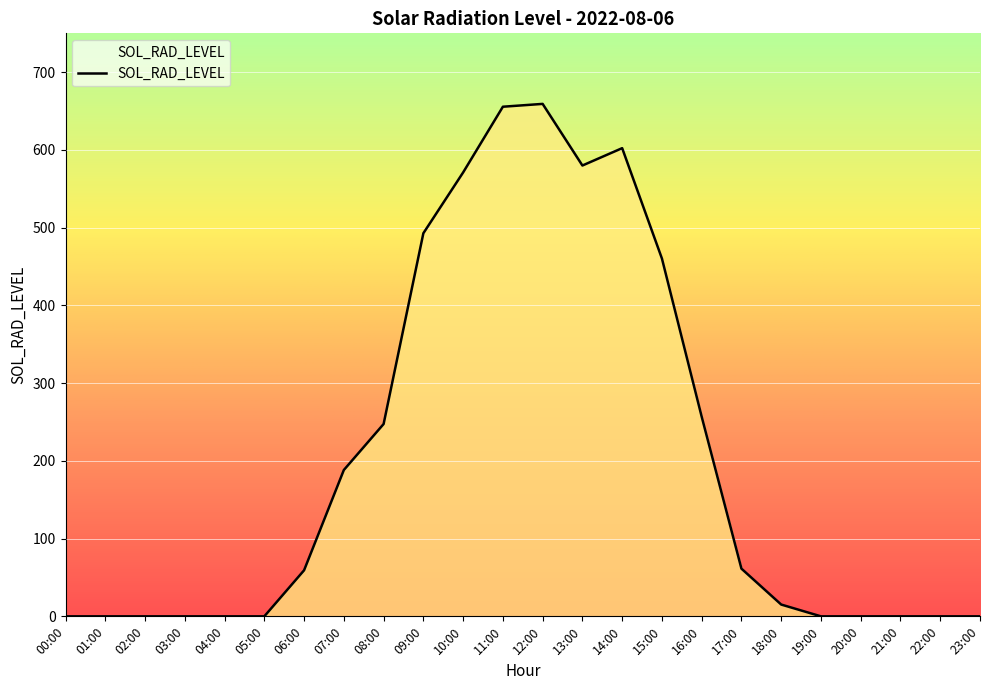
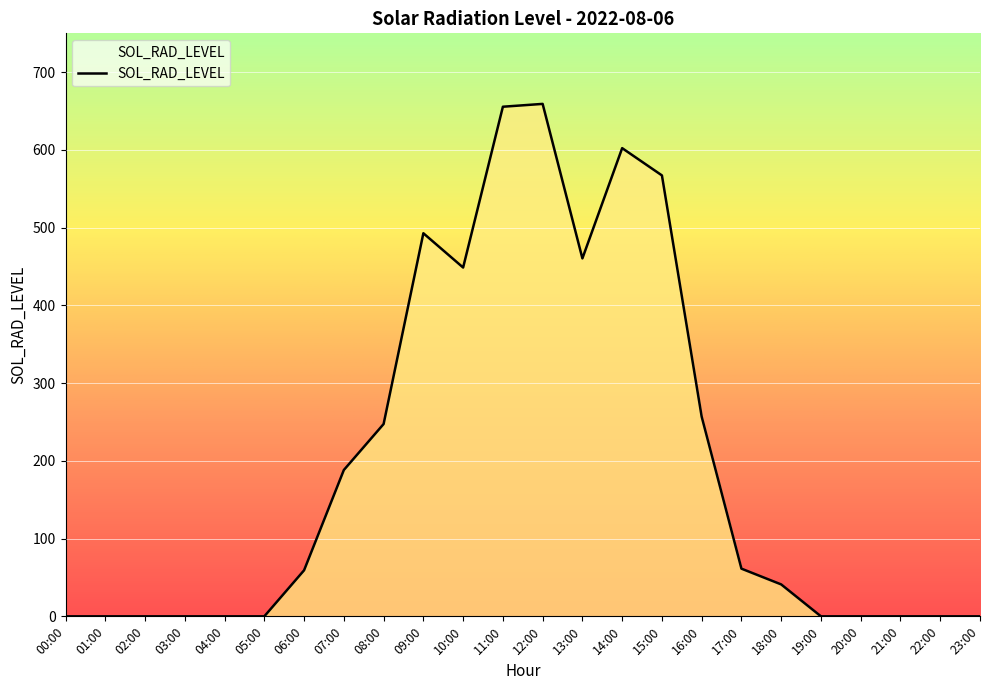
10:00: 570 -> 450
13:00: 580 -> 460
15:00: 460 -> 570
18:00: 20 -> 40
